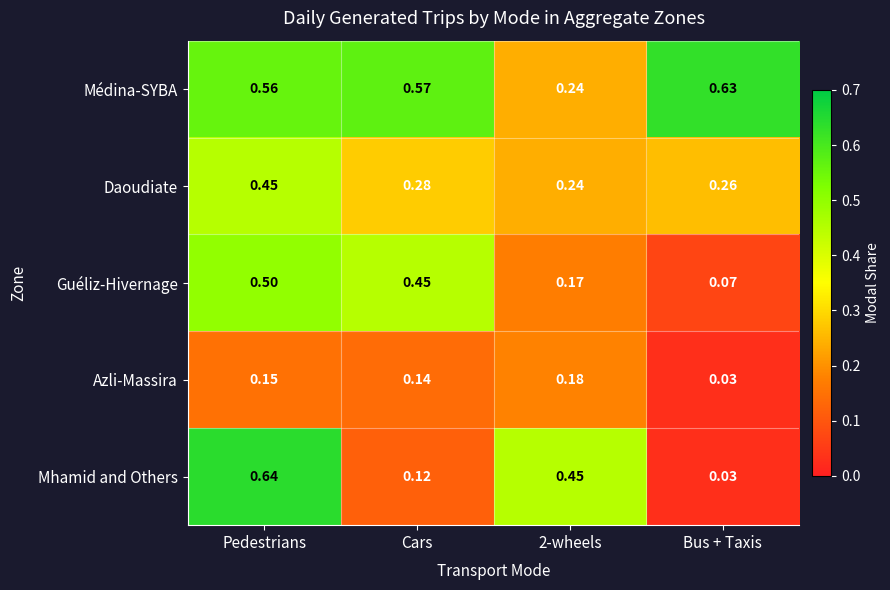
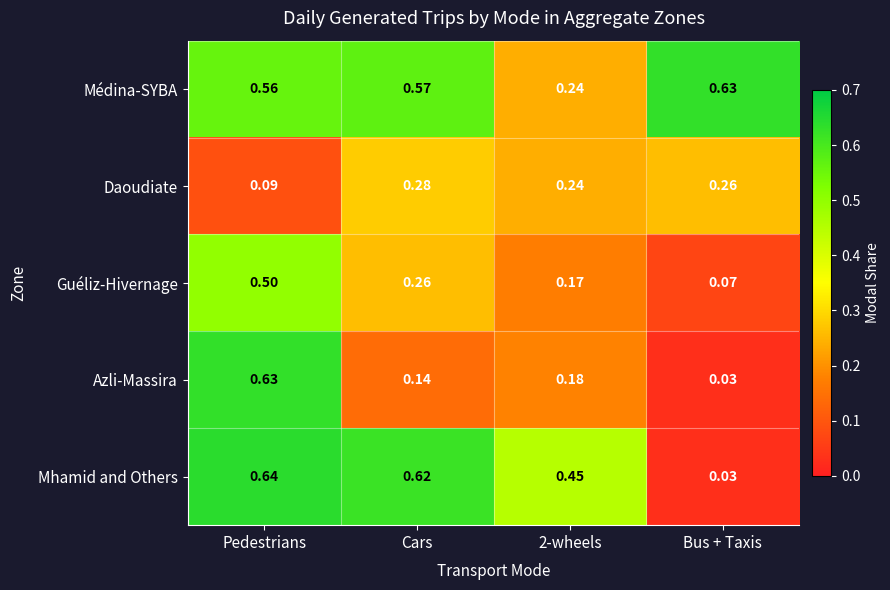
Daoudiate, Pedestrians: 0.45 -> 0.09
Guéliz-Hivernage, Cars: 0.45 -> 0.26
Azli-Massira, Pedestrians: 0.15 -> 0.63
Mhamid and Others, Cars: 0.12 -> 0.62
